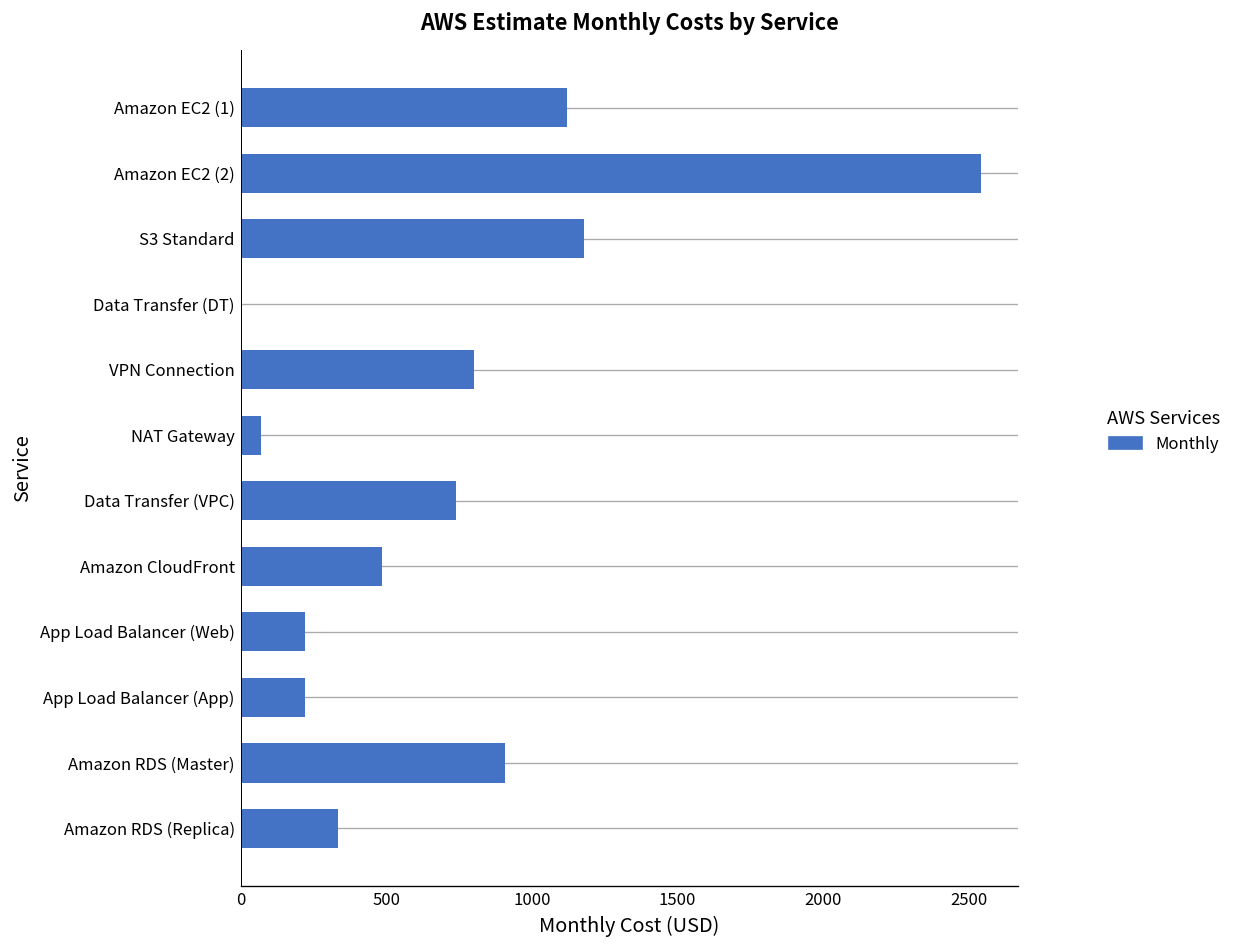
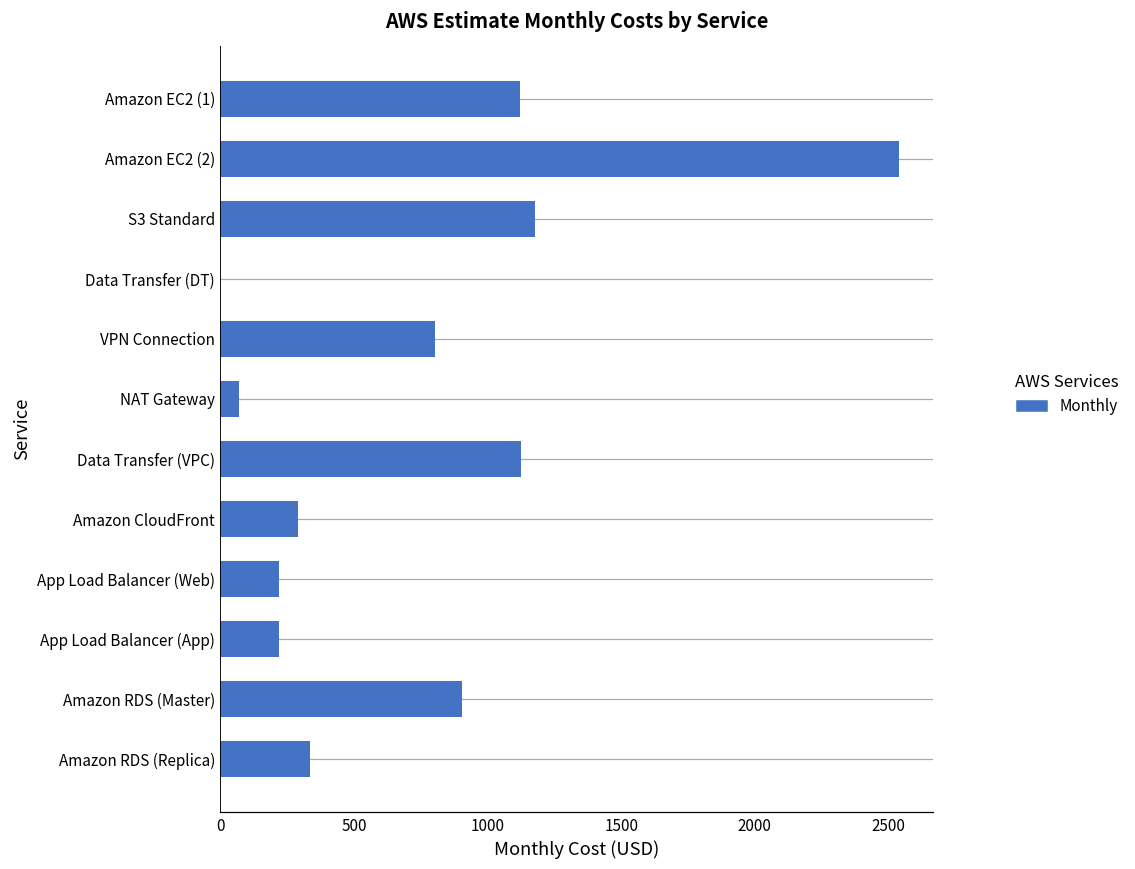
Data Transfer (VPC): 740 -> 1130
Amazon CloudFront: 490 -> 290
